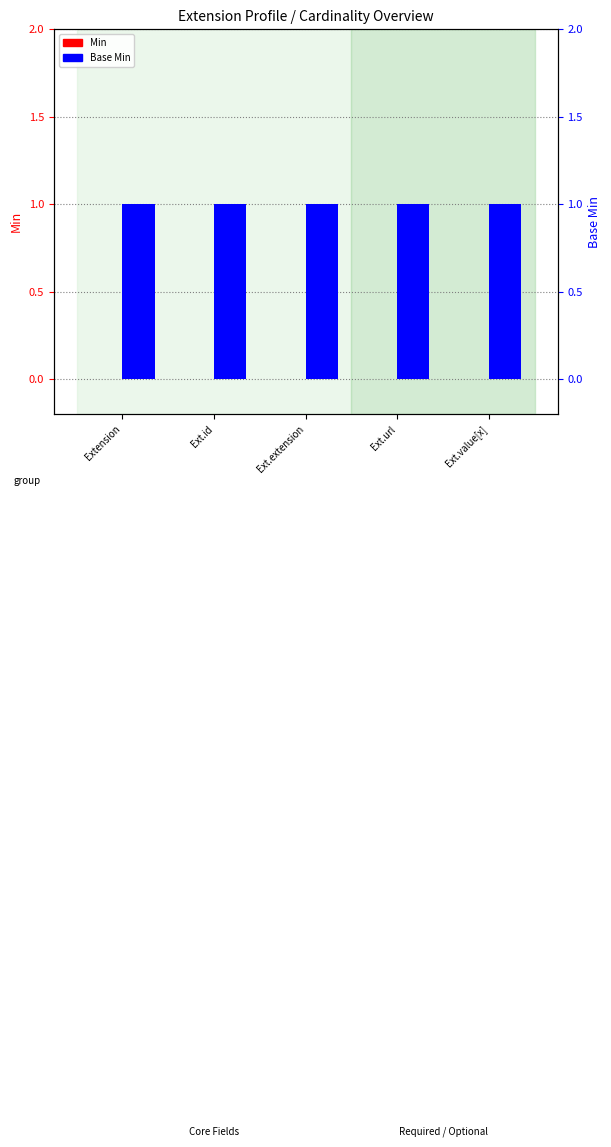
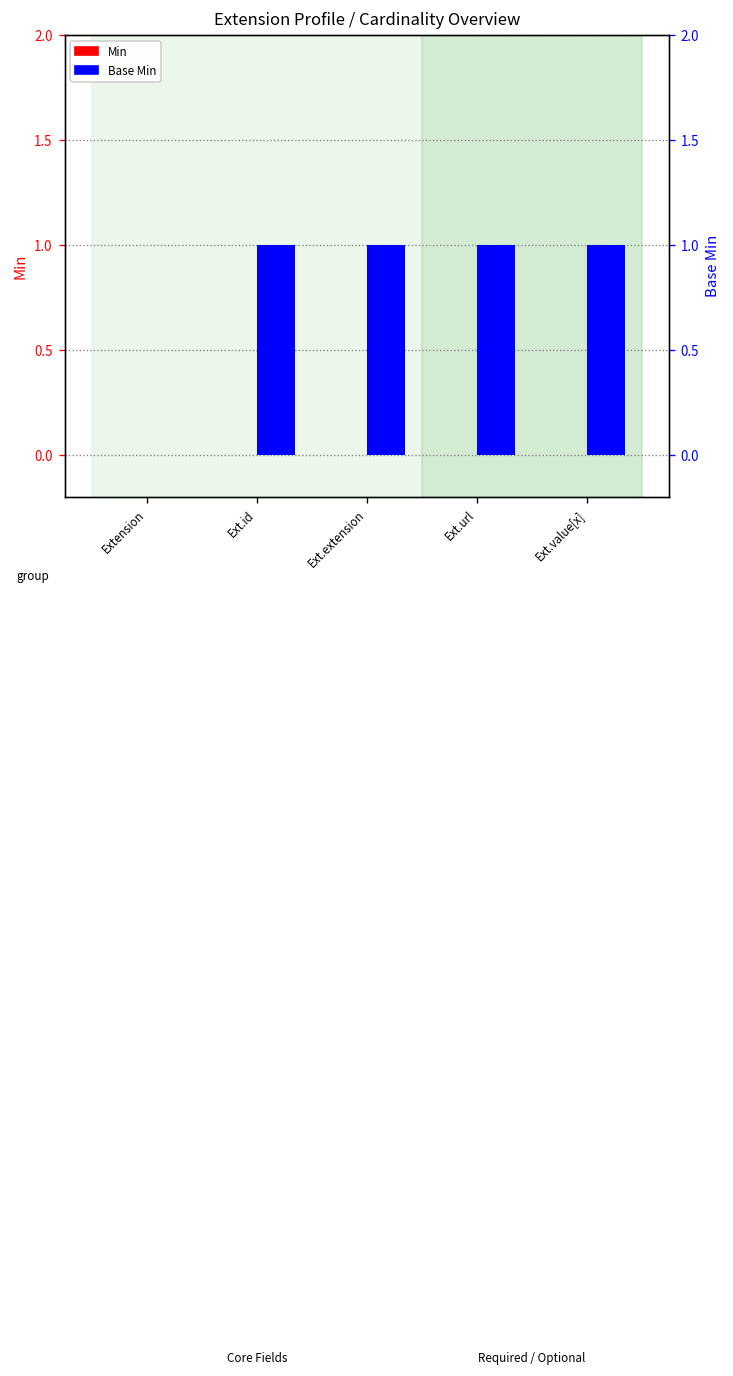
Base Min, Extension: 1 -> 0
